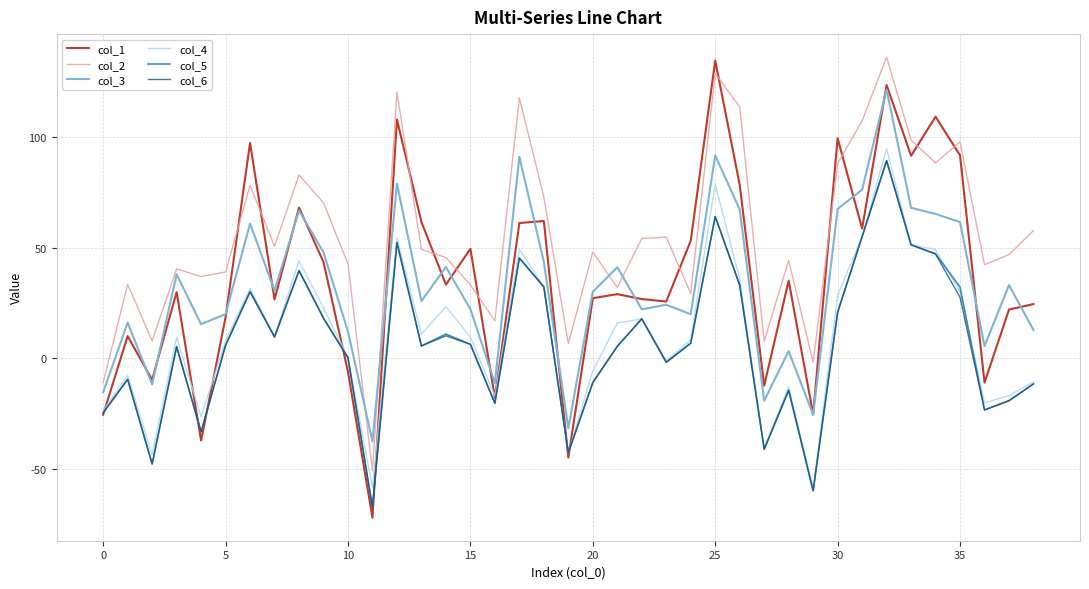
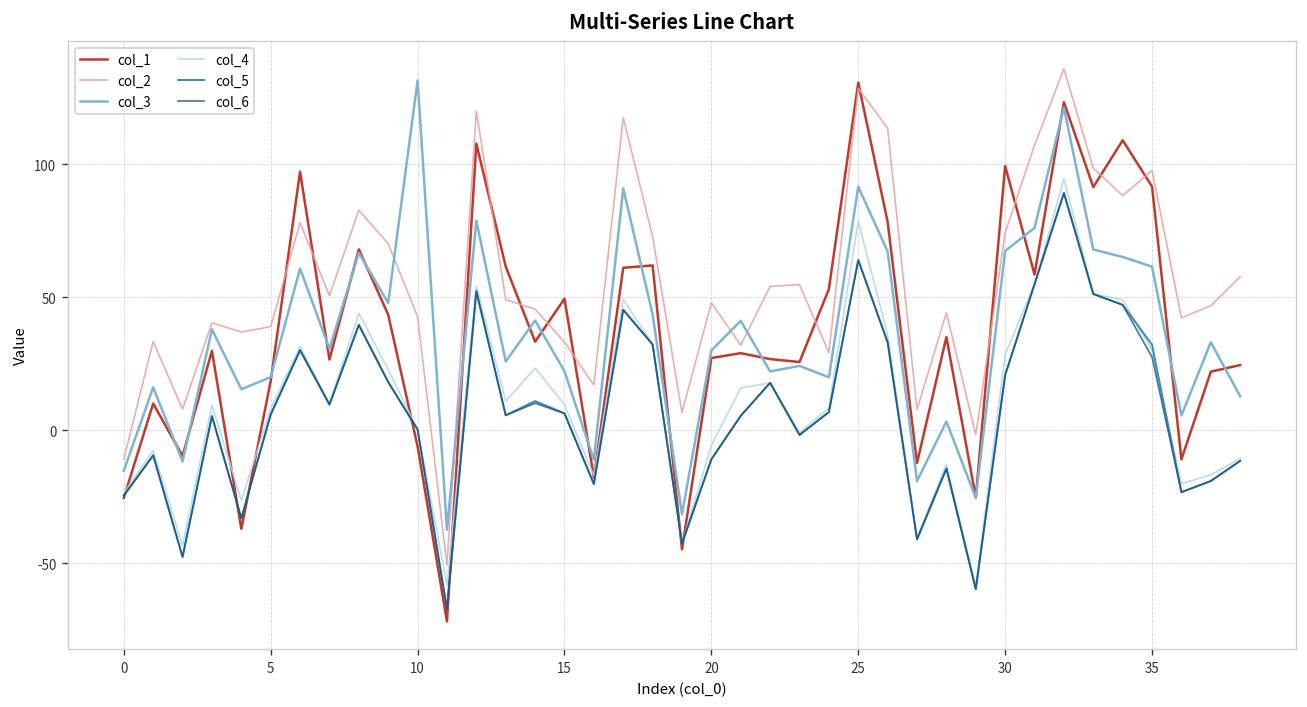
col_3, 10: 12 -> 132
col_1, 25: 134 -> 131
col_2, 30: 88 -> 74
